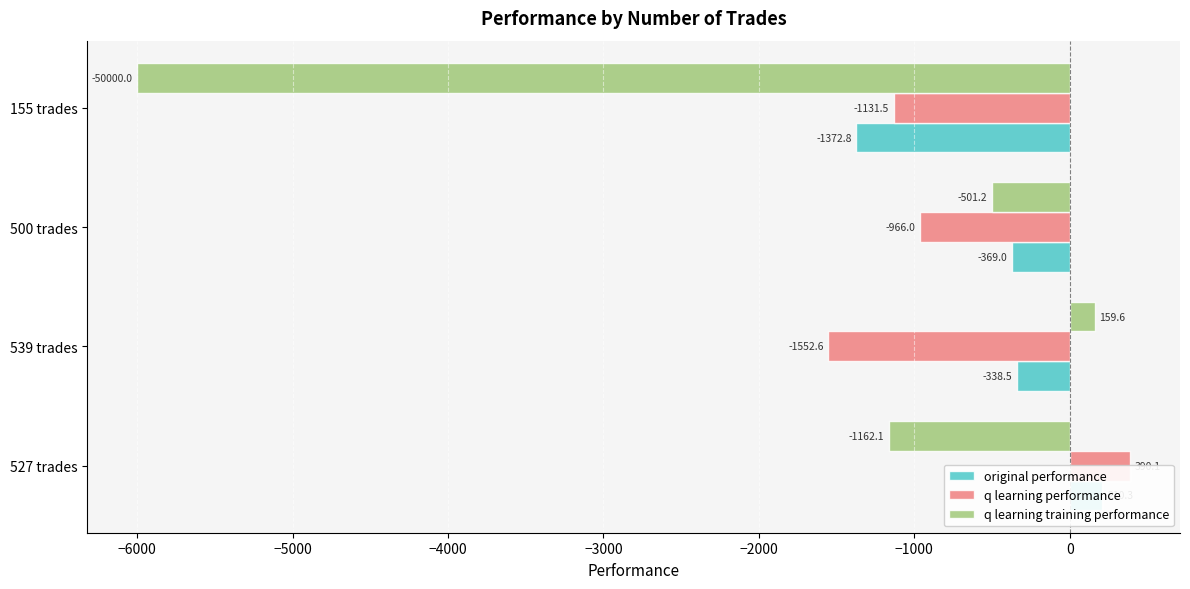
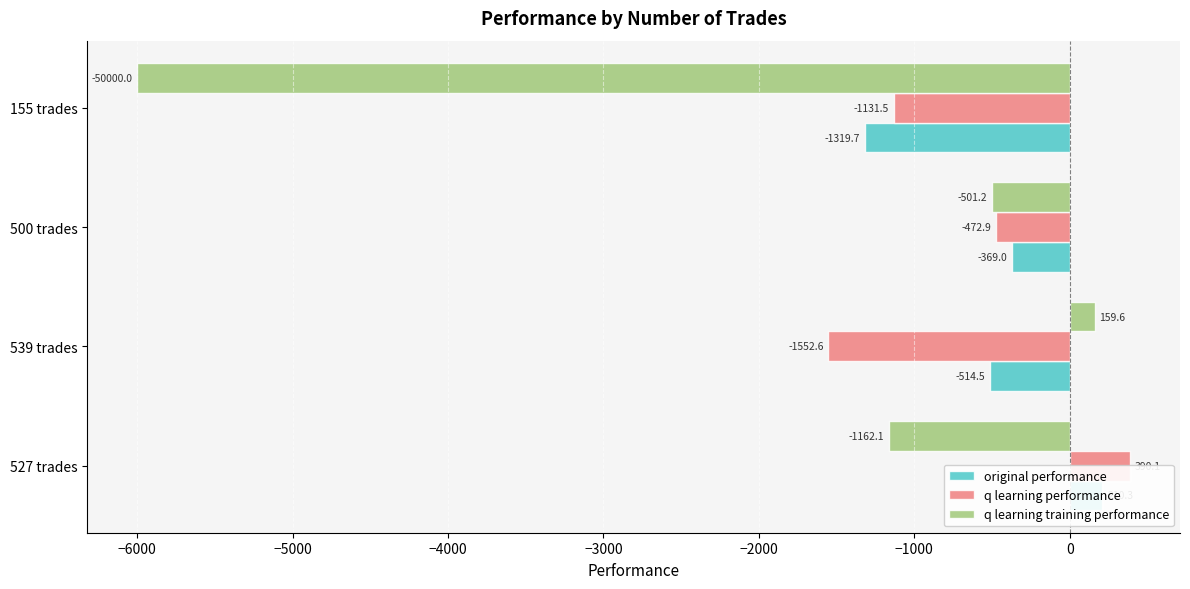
original performance, 155 trades: -1372.8 -> -1319.7
q learning performance, 500 trades: -966.0 -> -472.9
original performance, 539 trades: -338.5 -> -514.5
